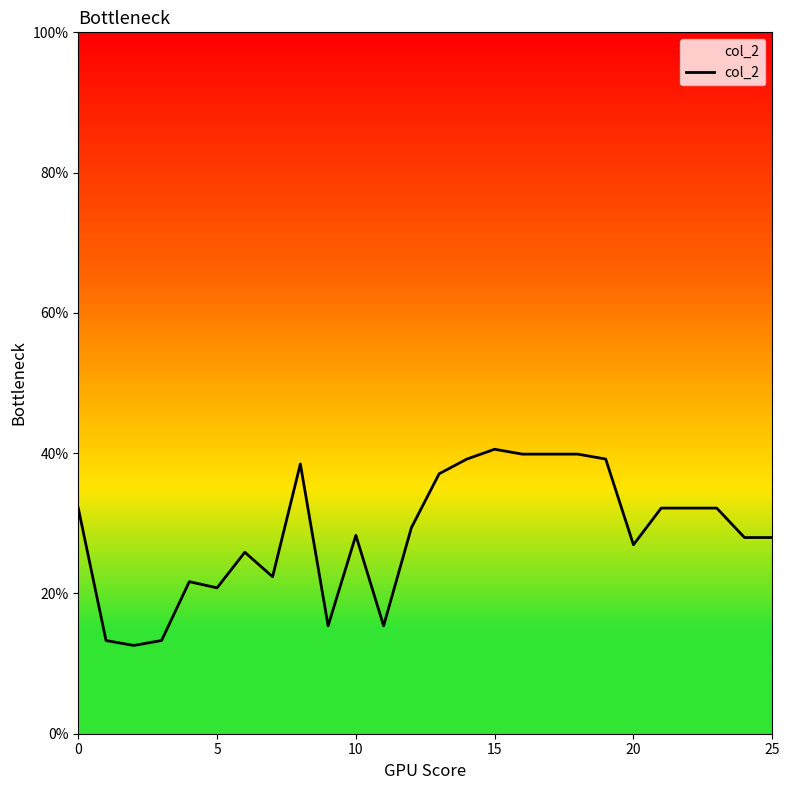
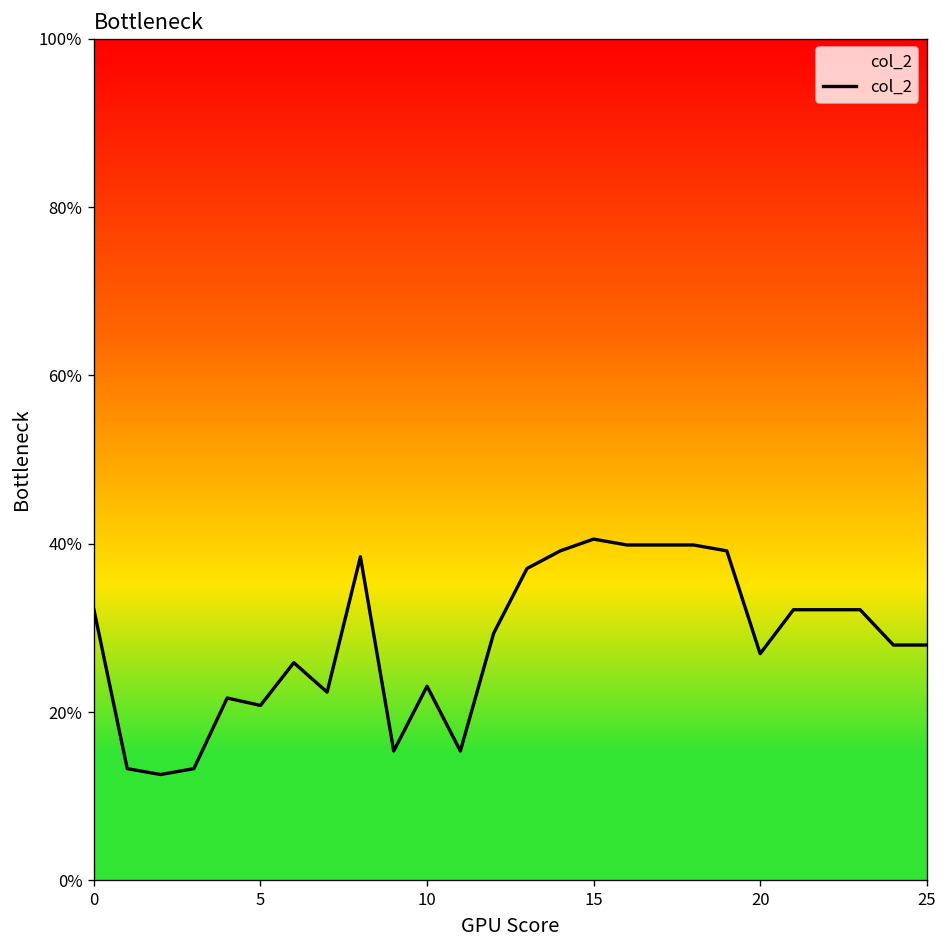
10: 28% -> 23%
